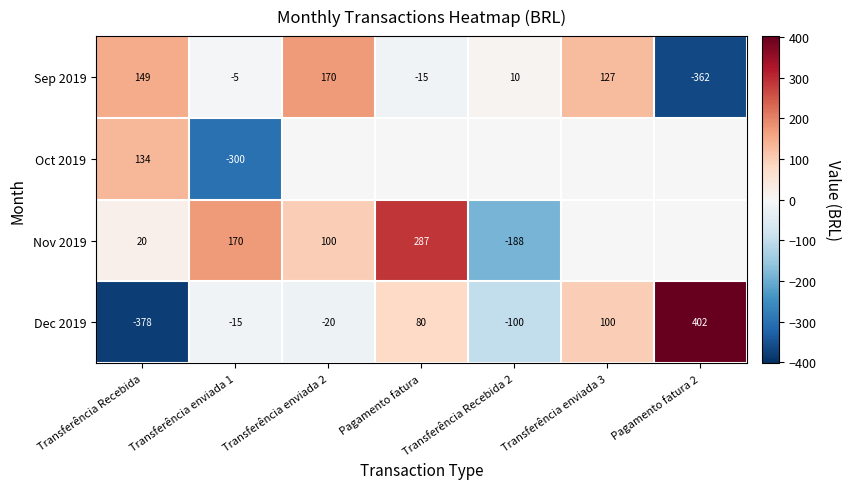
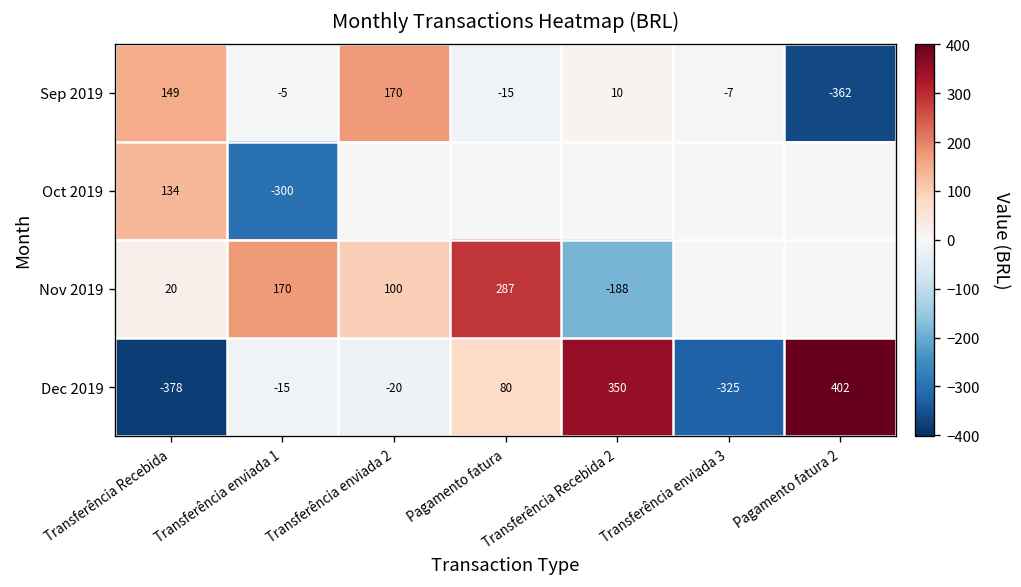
Sep 2019, Transferência enviada 3: 127 -> -7
Dec 2019, Transferência Recebida 2: -100 -> 350
Dec 2019, Transferência enviada 3: 100 -> -325
